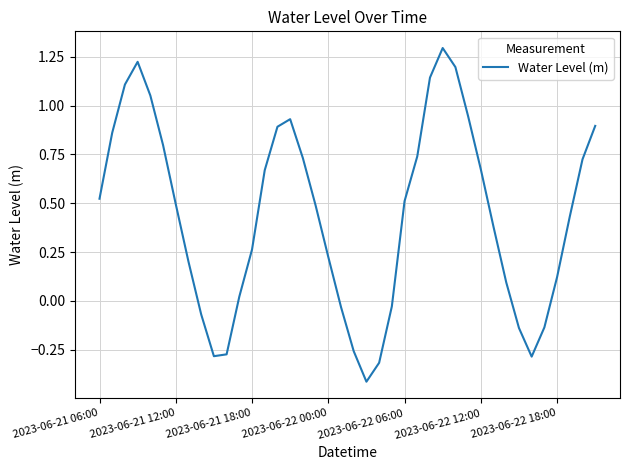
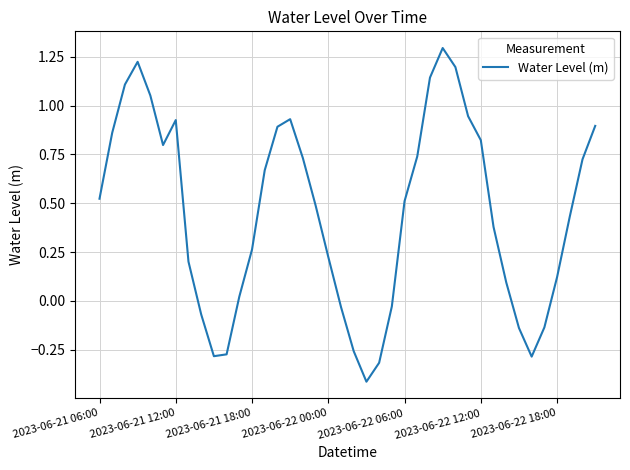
2023-06-21 12:00: 0.50 -> 0.93
2023-06-22 12:00: 0.67 -> 0.82
